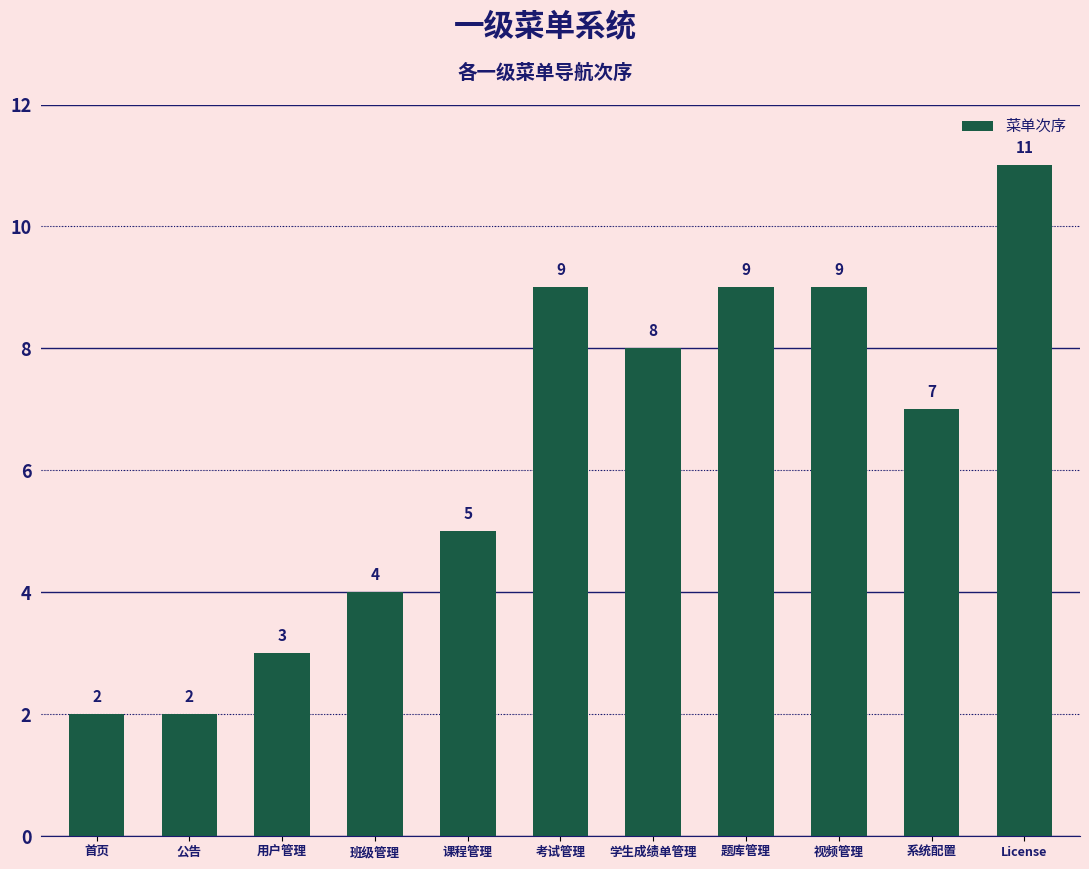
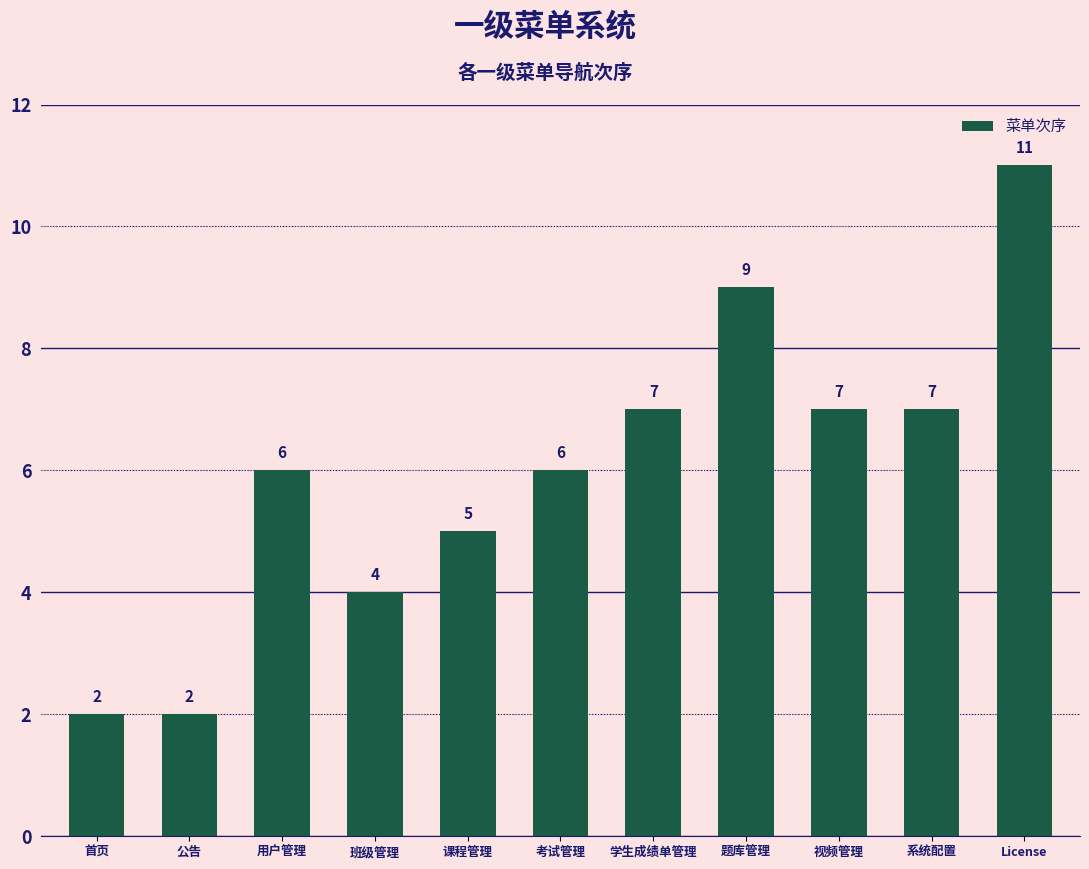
用户管理: 3 -> 6
考试管理: 9 -> 6
学生成绩单管理: 8 -> 7
视频管理: 9 -> 7
